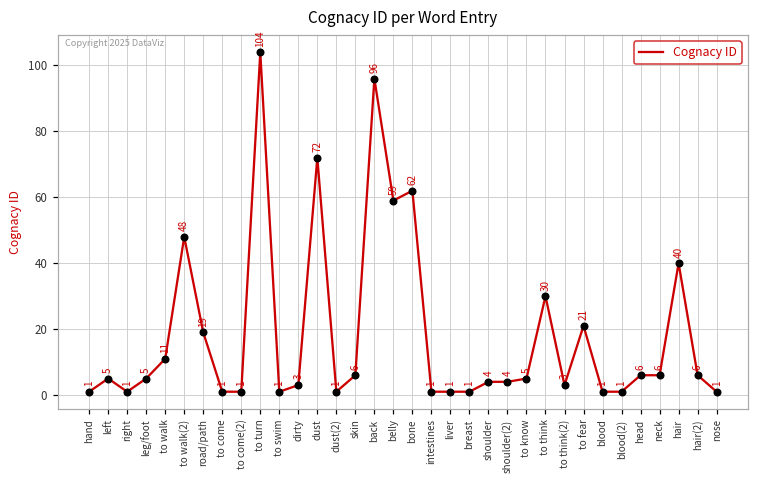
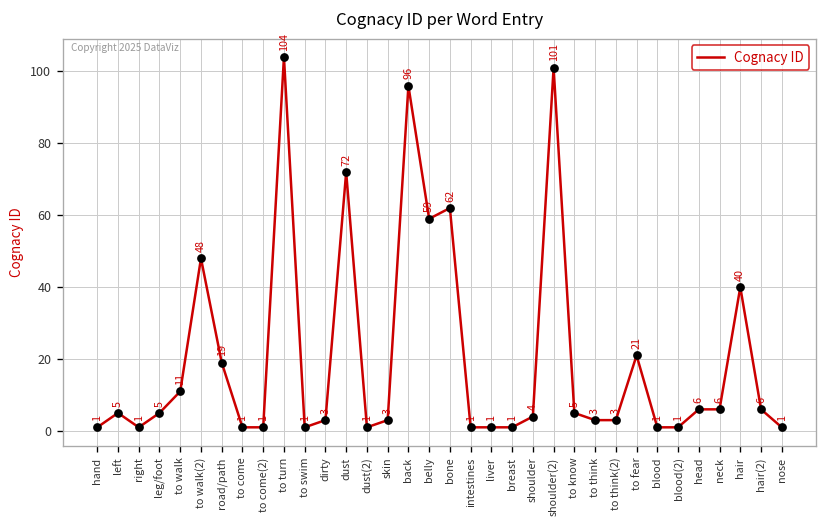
skin: 6 -> 3
shoulder(2): 4 -> 101
to think: 30 -> 3
